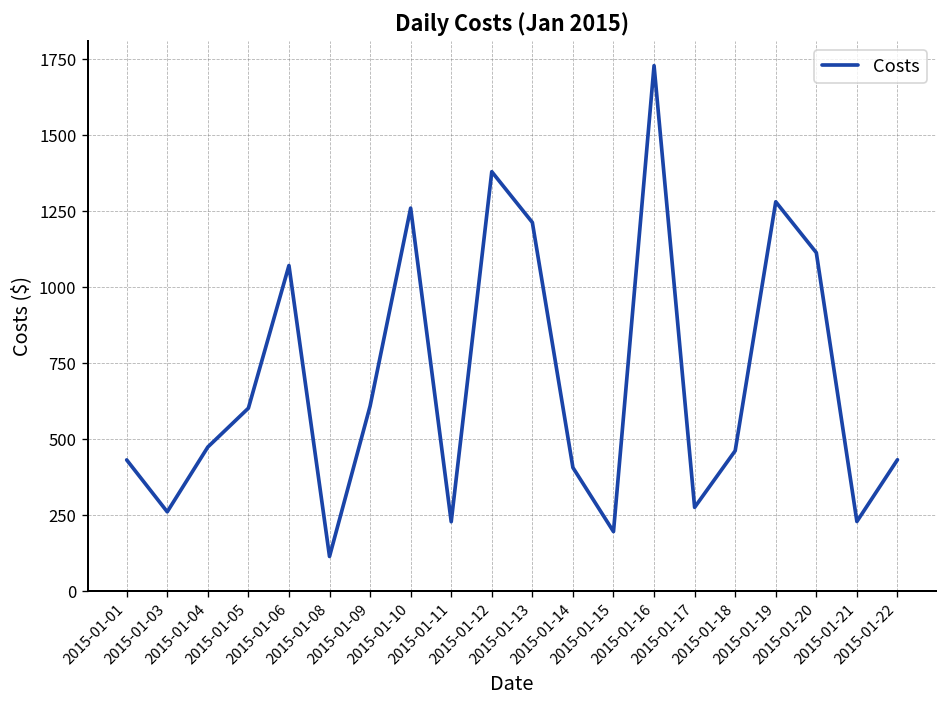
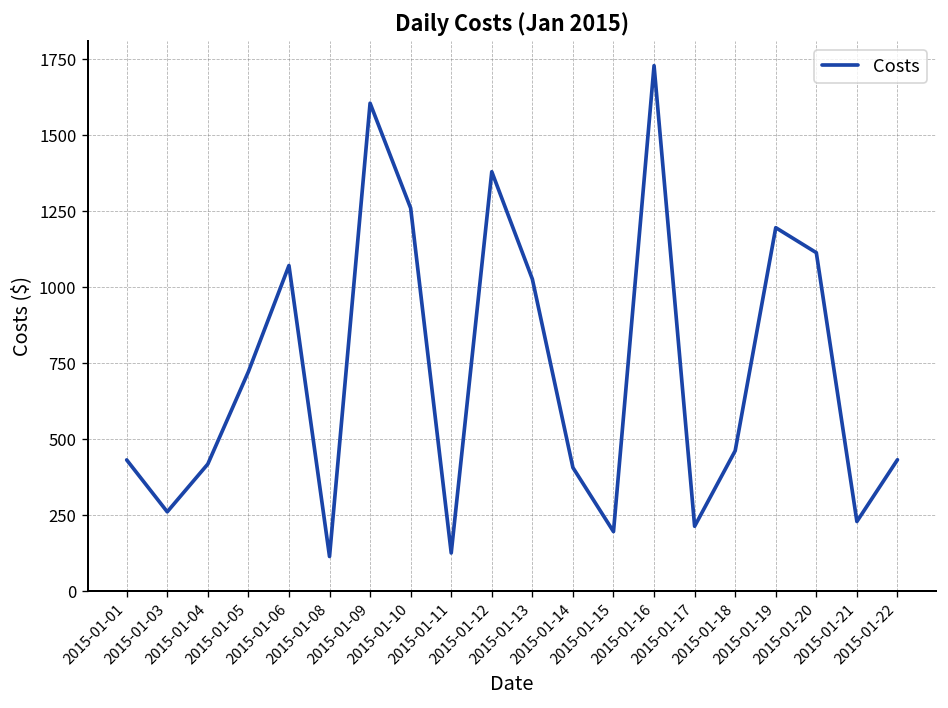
2015-01-04: 470 -> 420
2015-01-05: 600 -> 720
2015-01-09: 610 -> 1610
2015-01-11: 230 -> 130
2015-01-13: 1210 -> 1030
2015-01-17: 280 -> 210
2015-01-19: 1280 -> 1200
